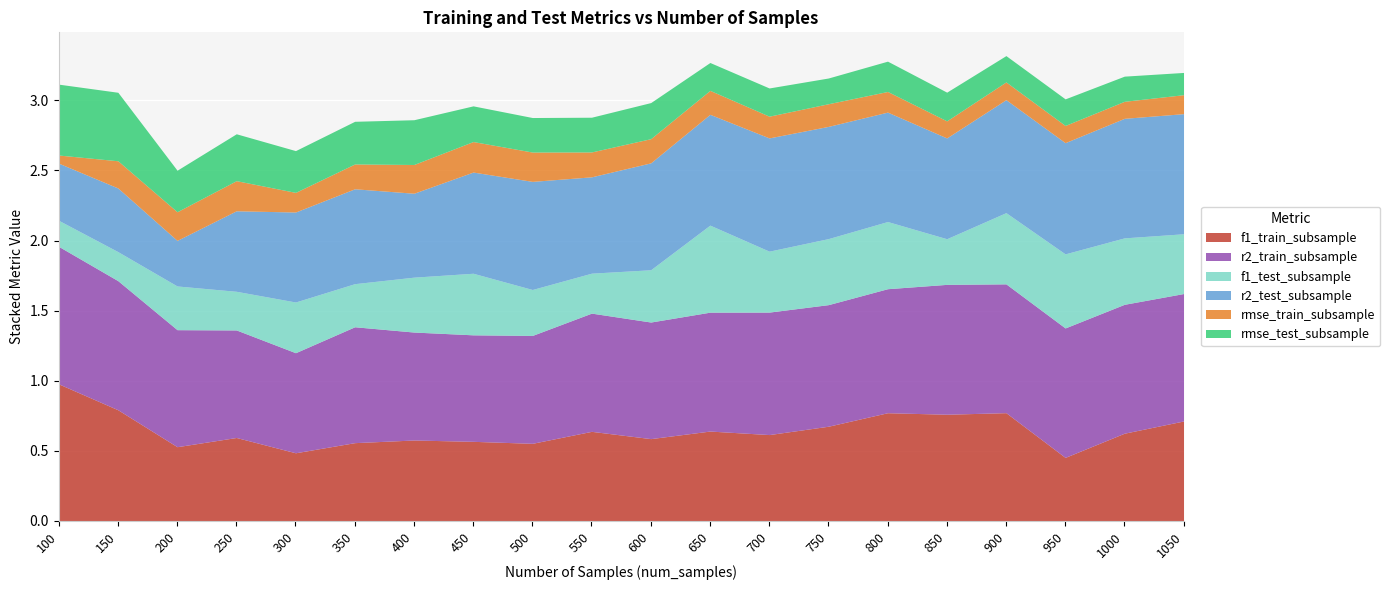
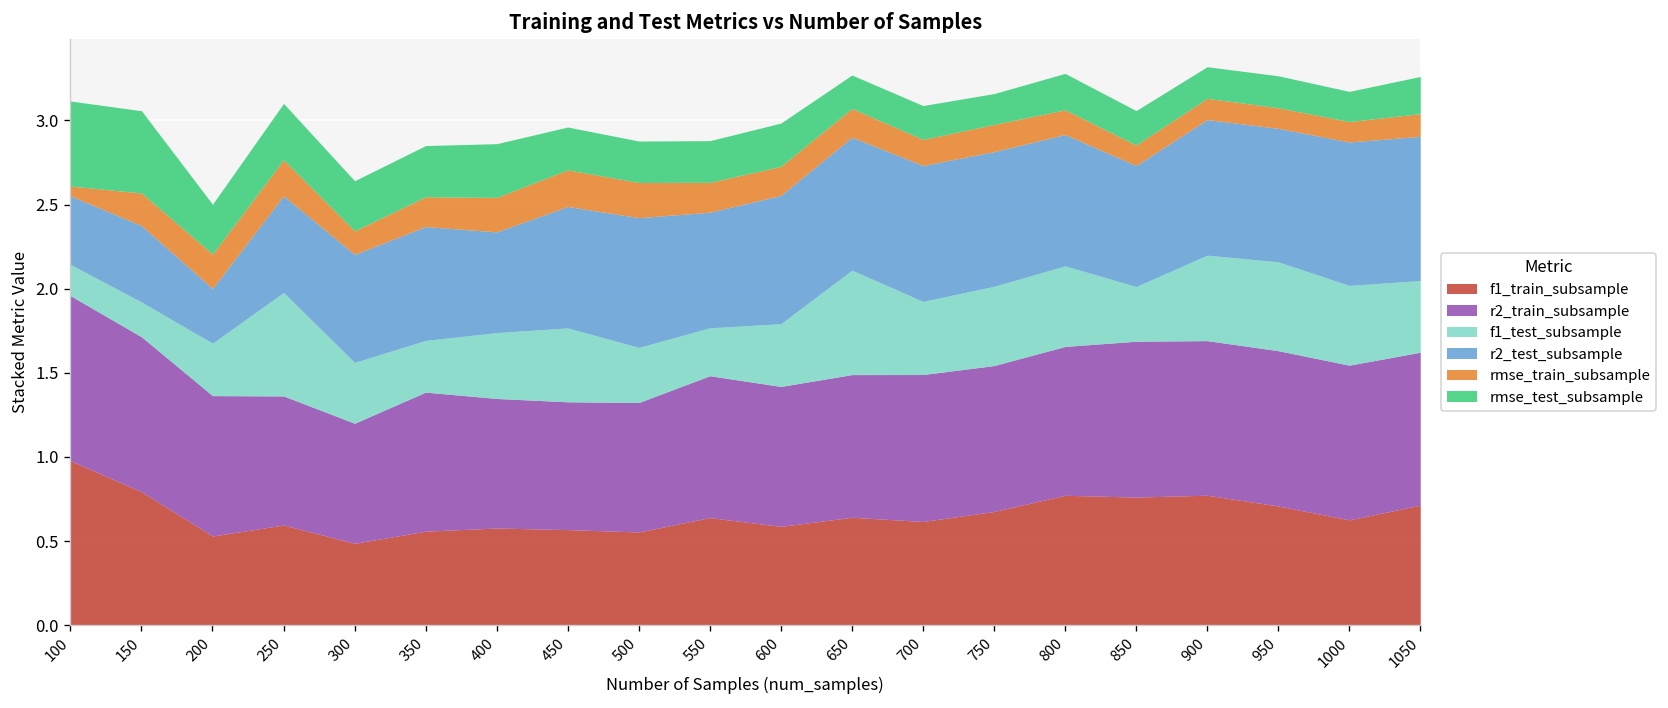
f1_test_subsample, 250: 0.28 -> 0.62
f1_train_subsample, 950: 0.45 -> 0.71
rmse_test_subsample, 1050: 0.16 -> 0.22
